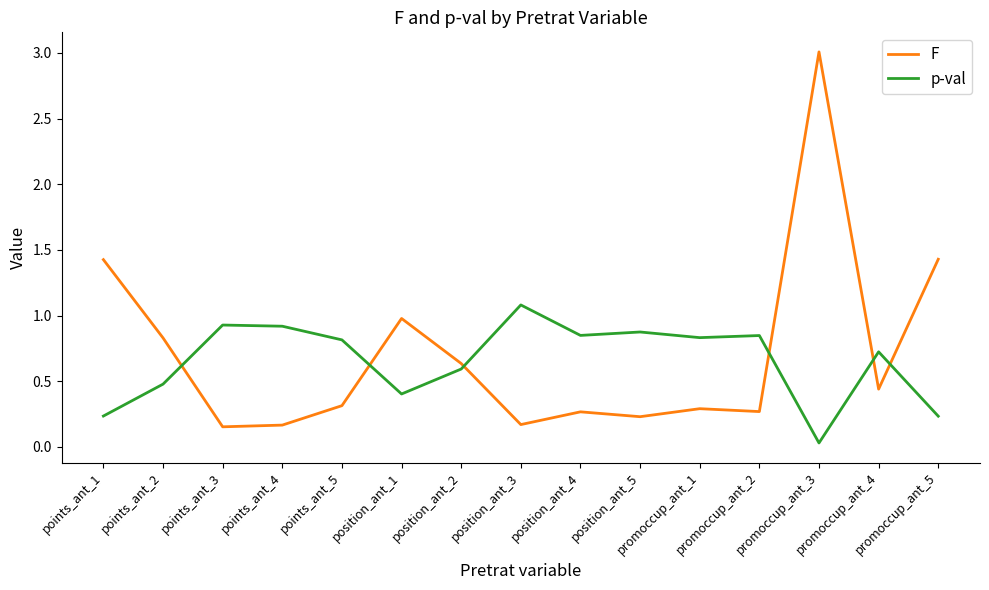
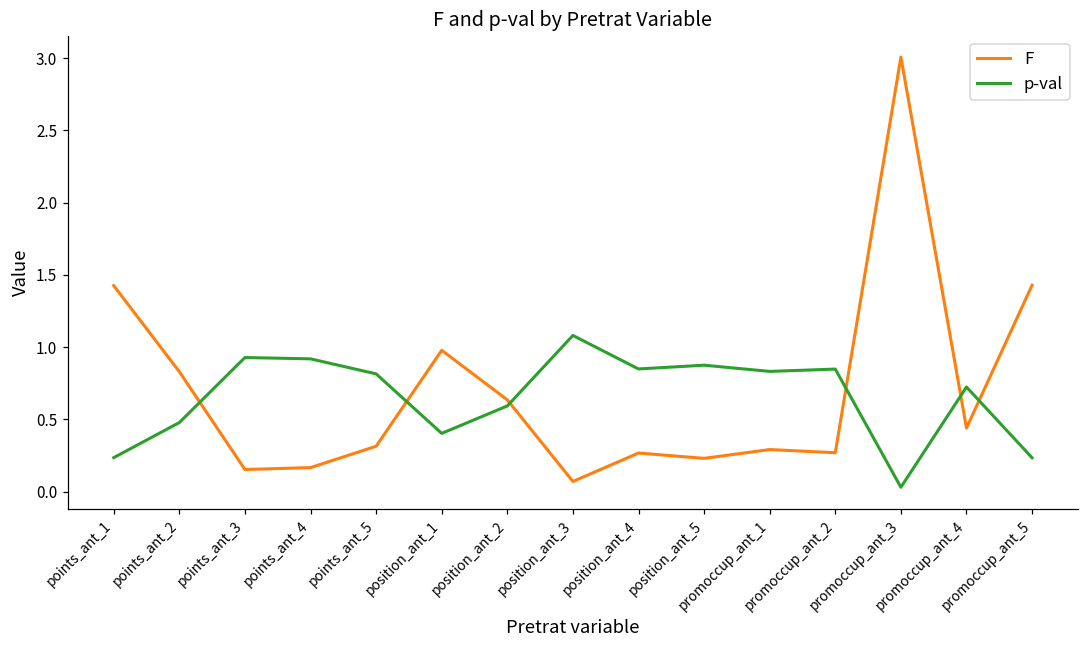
F, position_ant_3: 0.17 -> 0.07
